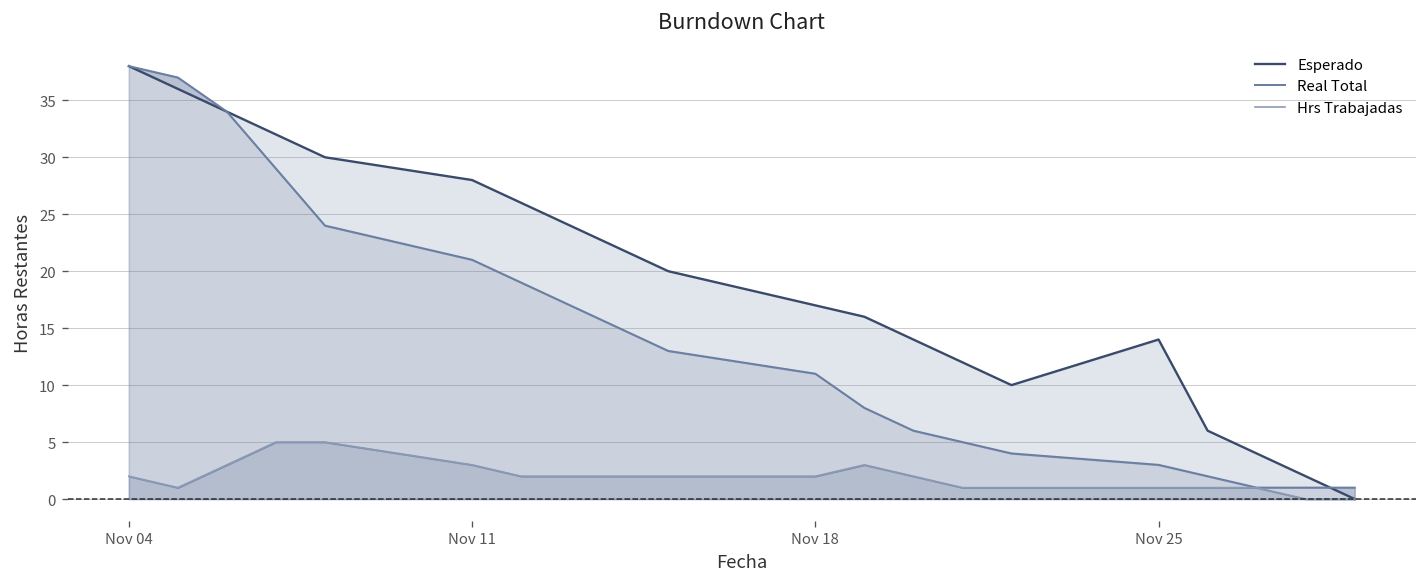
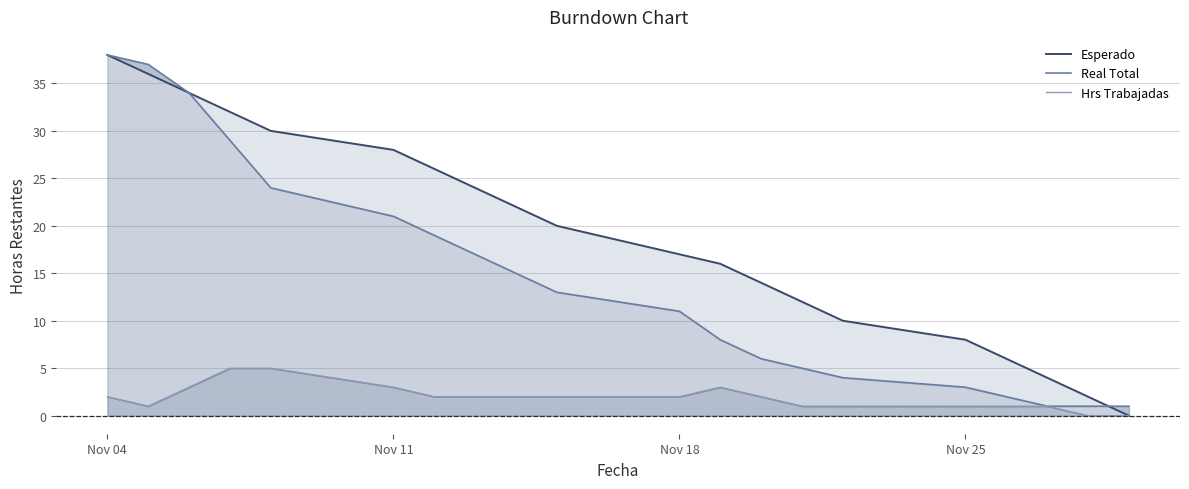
Esperado, Nov 25: 14 -> 8
